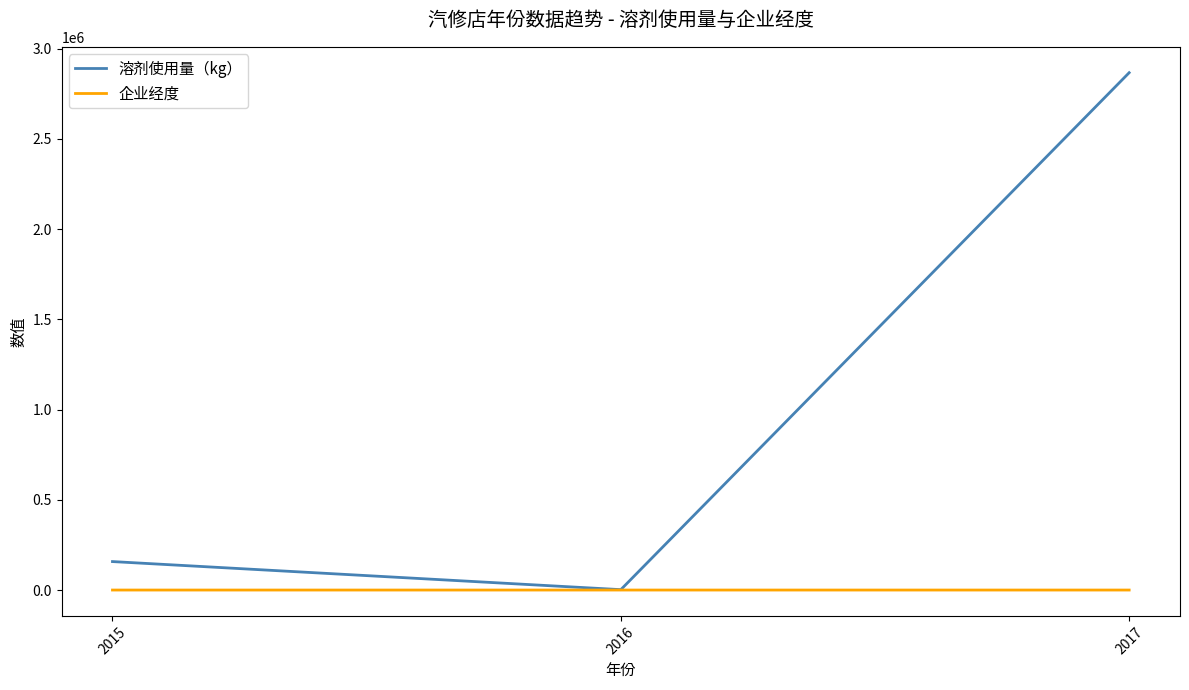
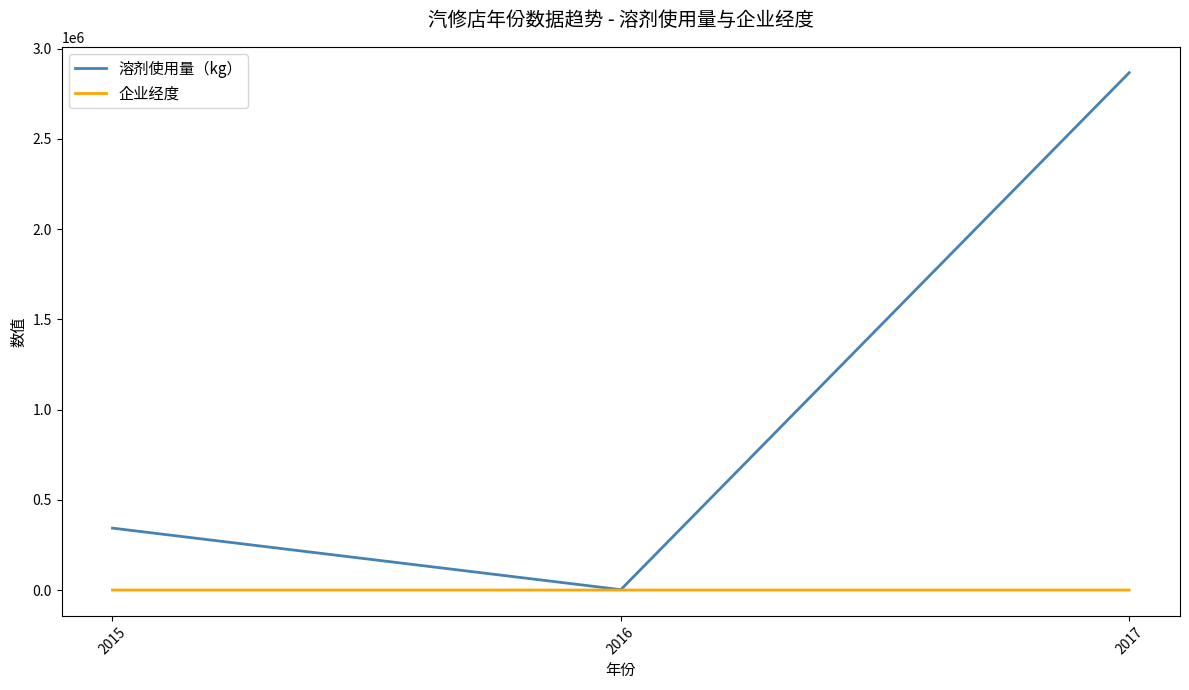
溶剂使用量（kg）, 2015: 160000 -> 340000
